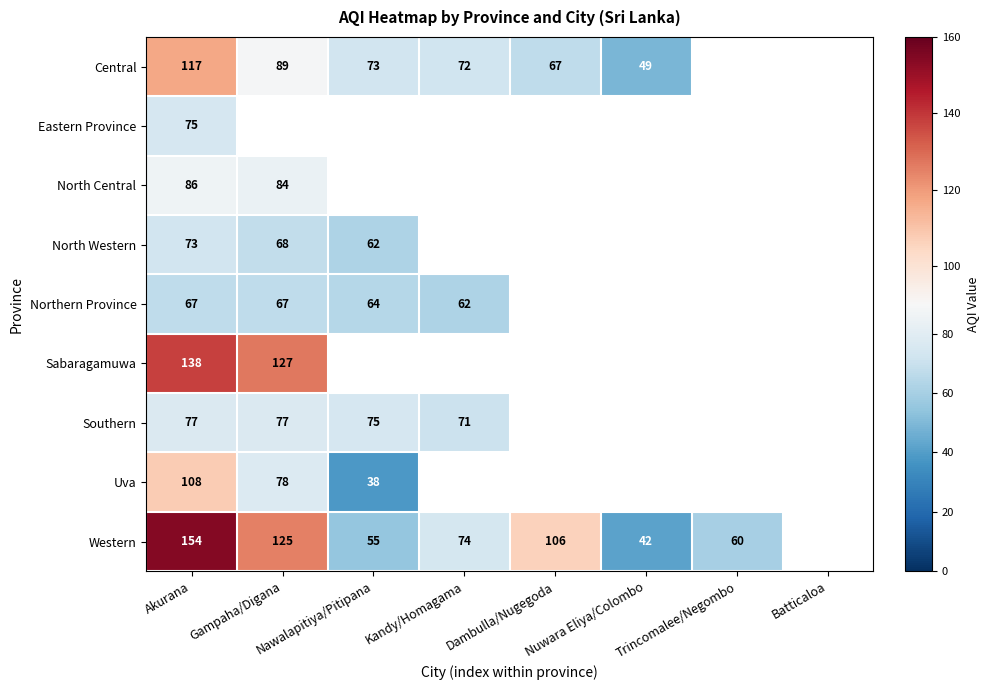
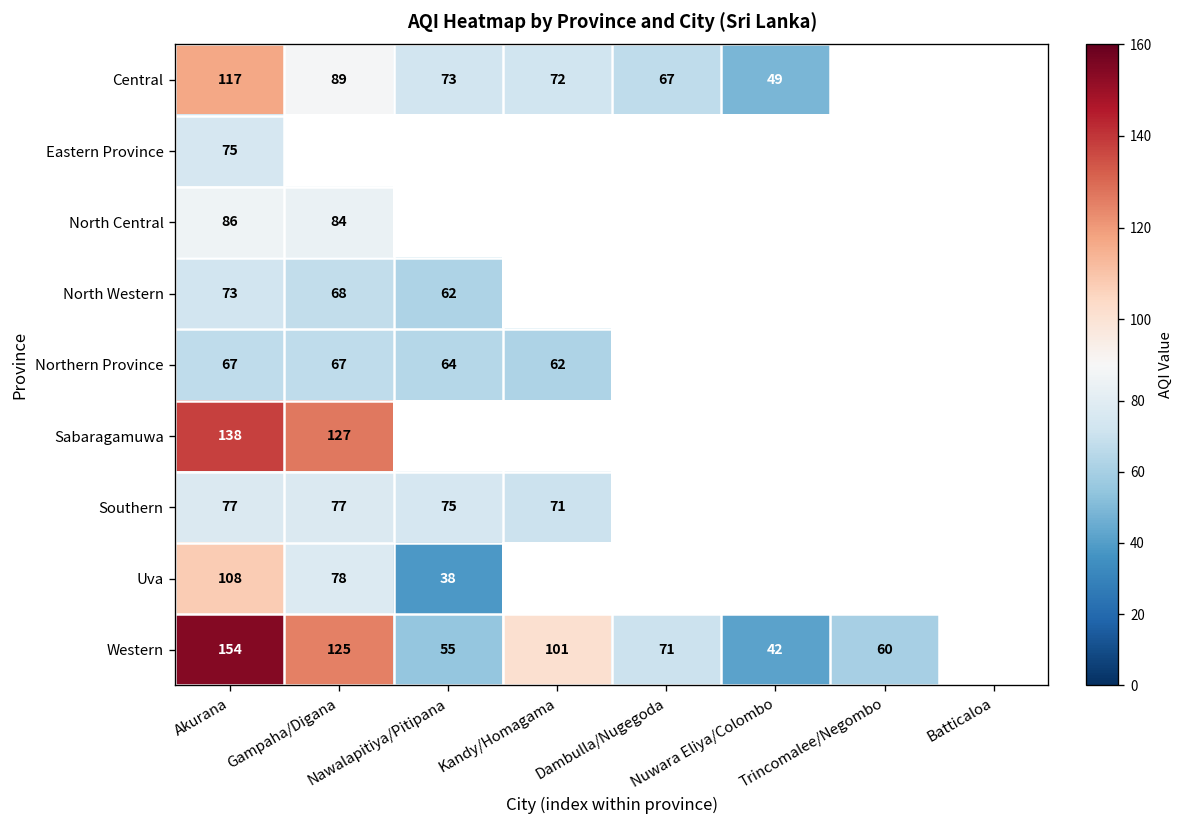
Western, Kandy/Homagama: 74 -> 101
Western, Dambulla/Nugegoda: 106 -> 71
